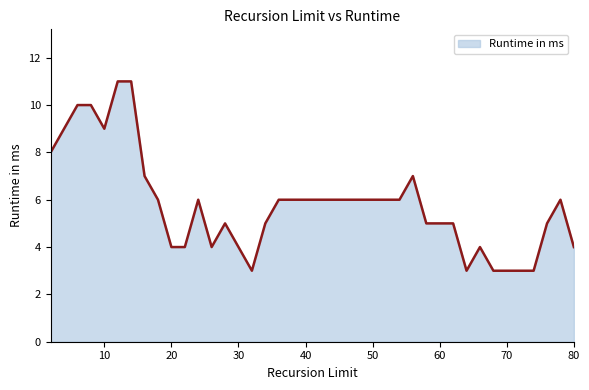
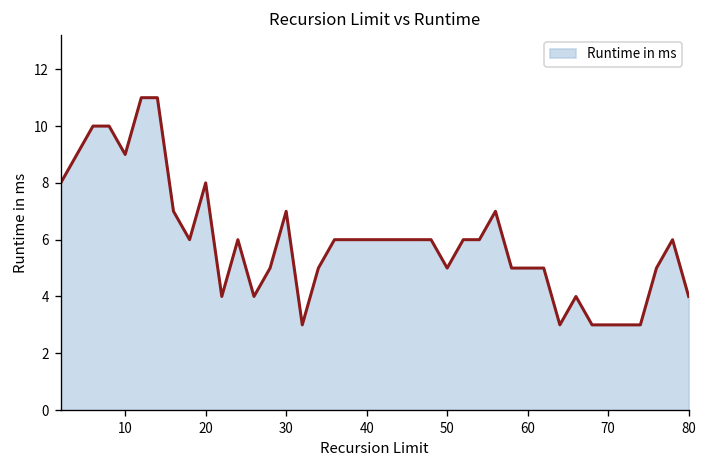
20: 4 -> 8
30: 4 -> 7
50: 6 -> 5
